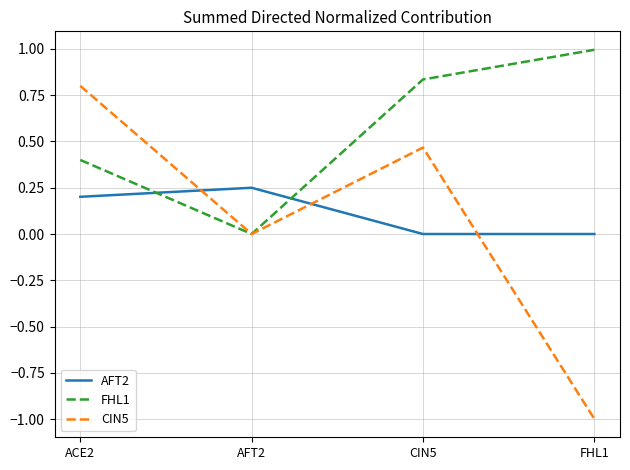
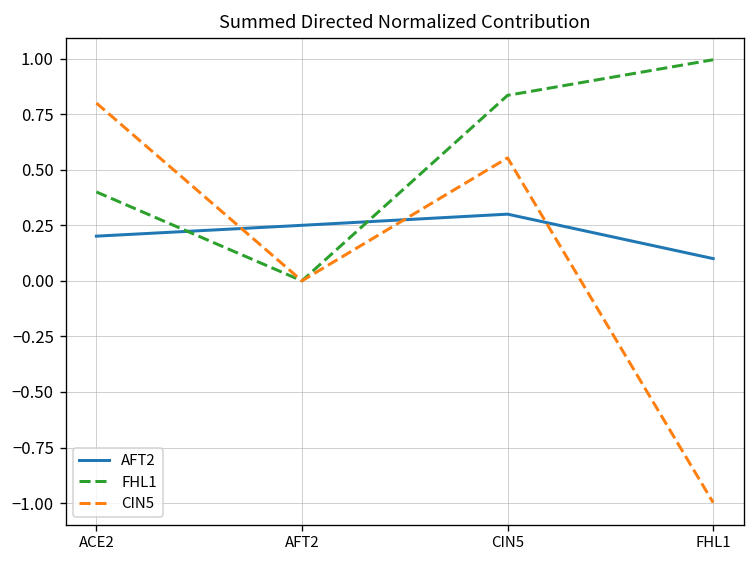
AFT2, CIN5: 0.0 -> 0.3
CIN5, CIN5: 0.47 -> 0.55
AFT2, FHL1: 0.0 -> 0.1
